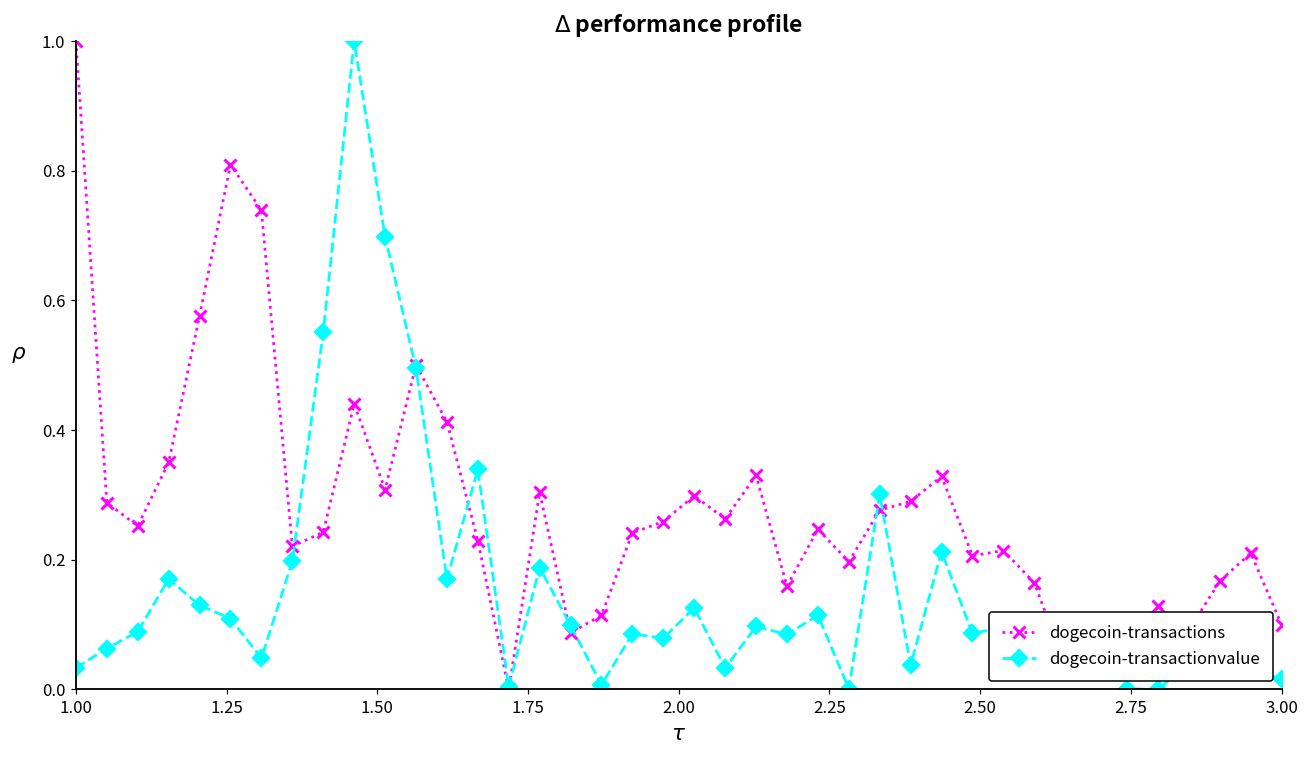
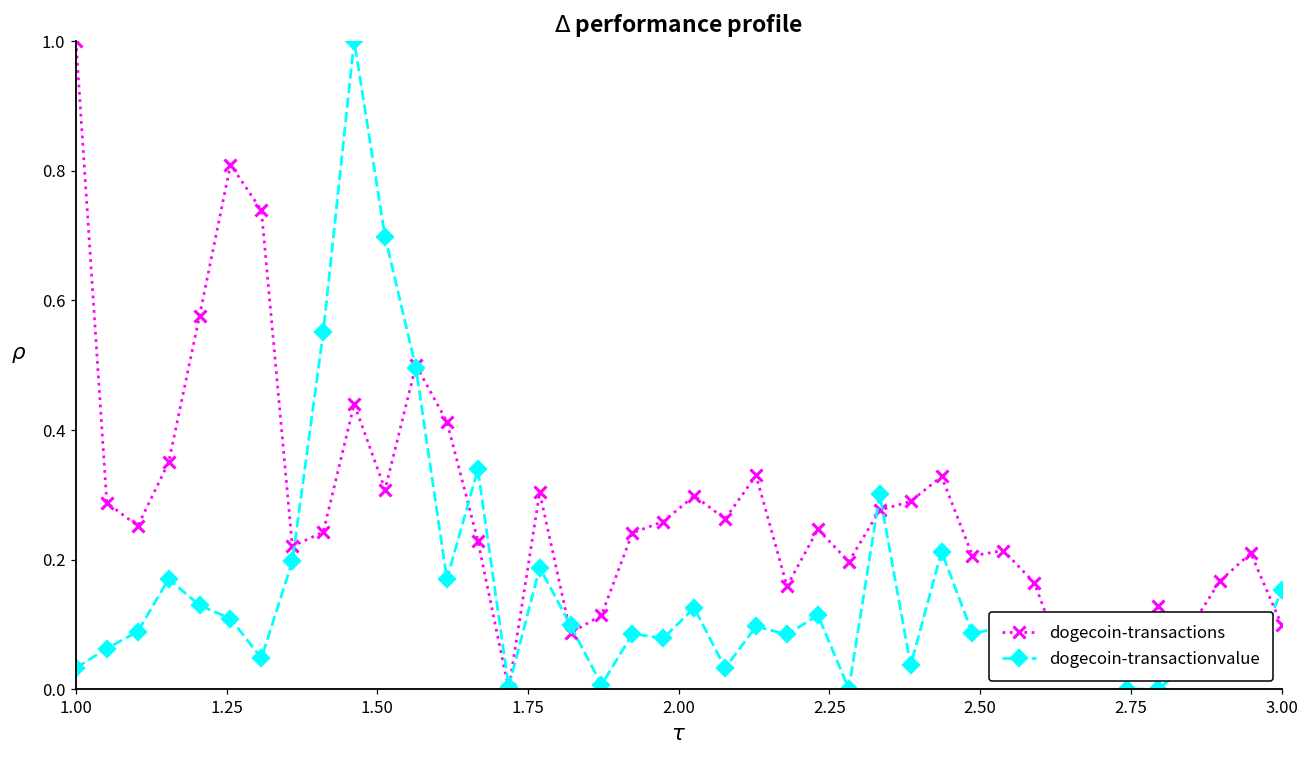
dogecoin-transactionvalue, 3.00: 0.02 -> 0.15
